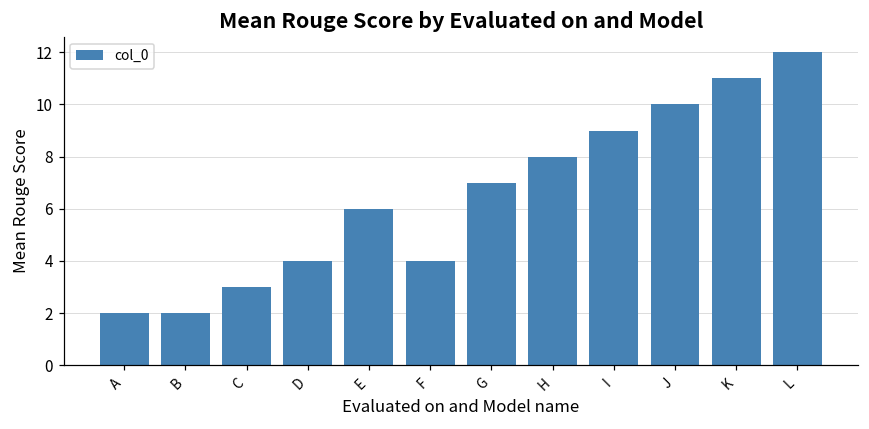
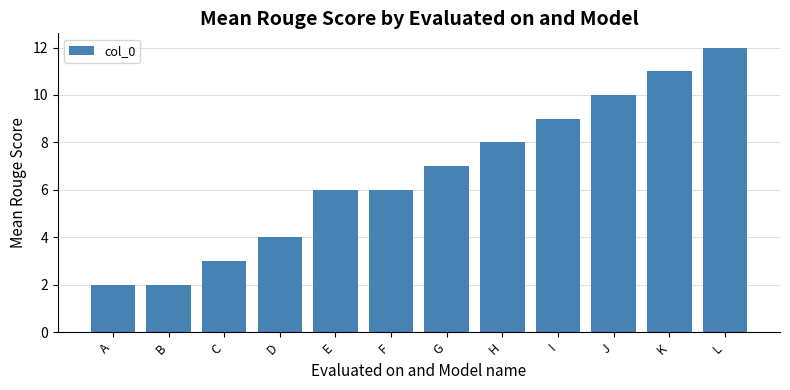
F: 4 -> 6
